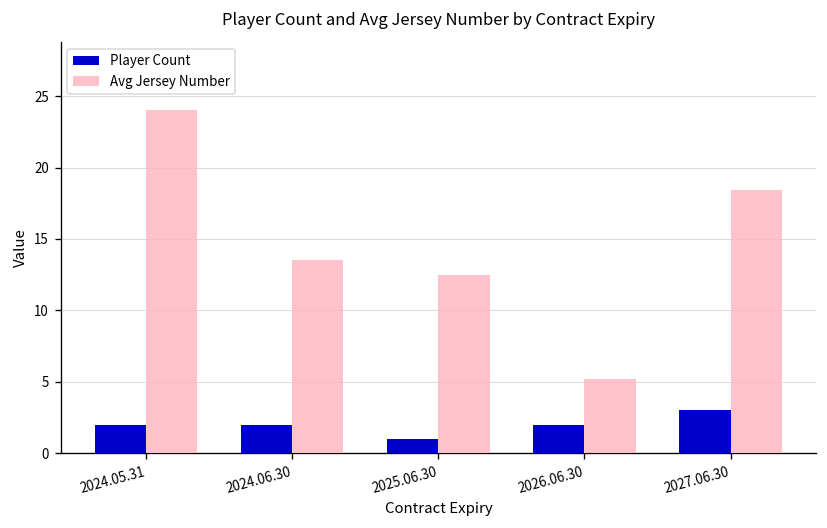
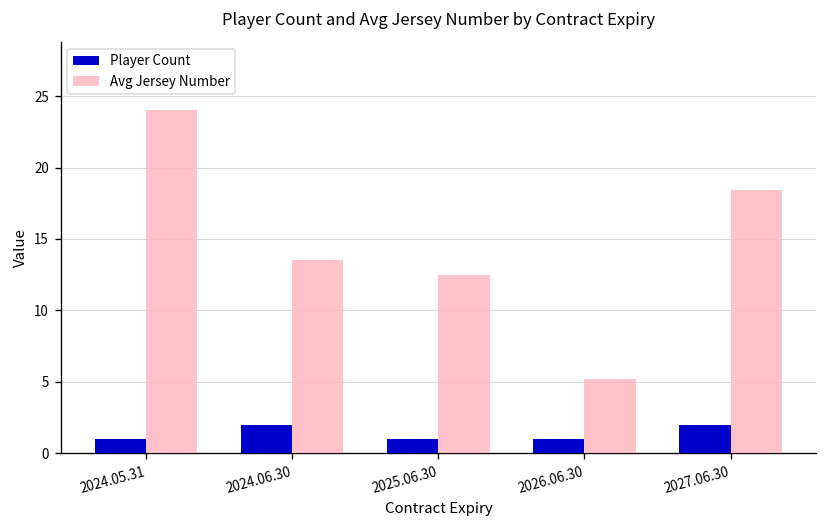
Player Count, 2024.05.31: 2 -> 1
Player Count, 2026.06.30: 2 -> 1
Player Count, 2027.06.30: 3 -> 2
